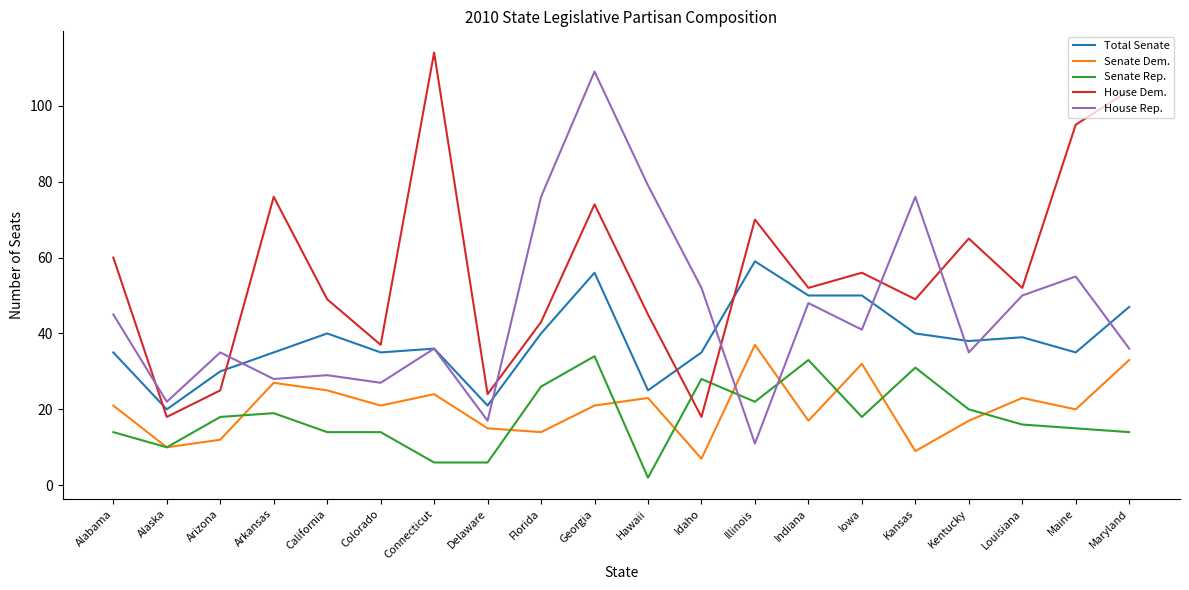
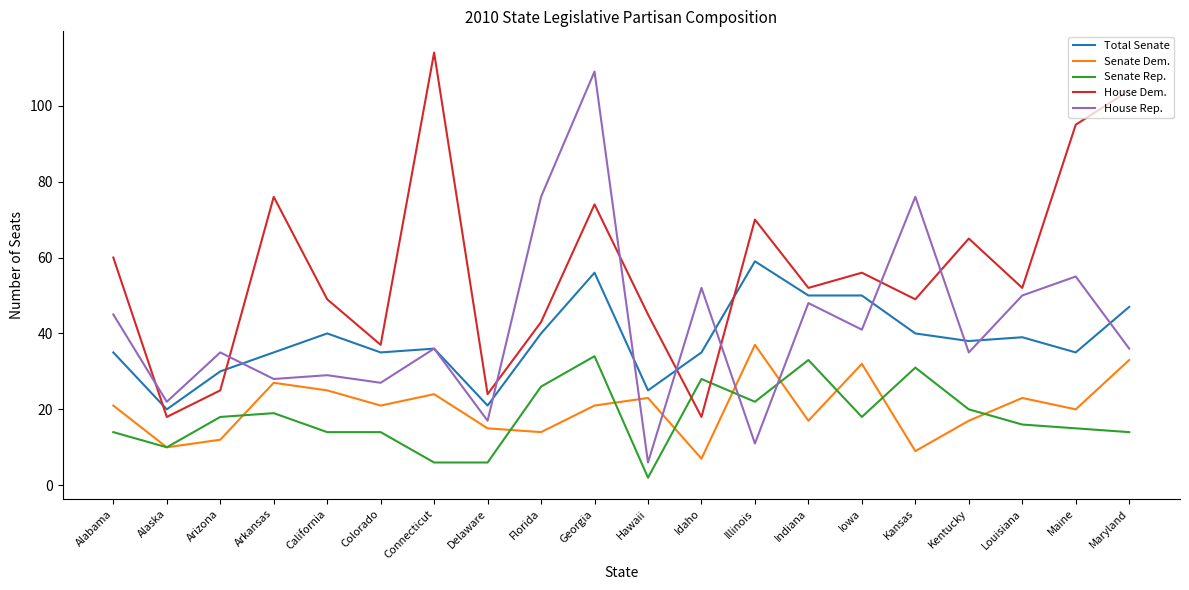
House Rep., Hawaii: 79 -> 6
